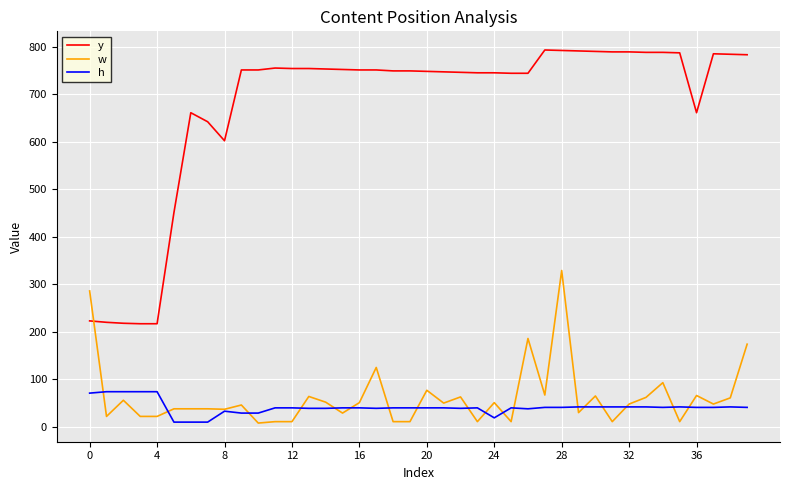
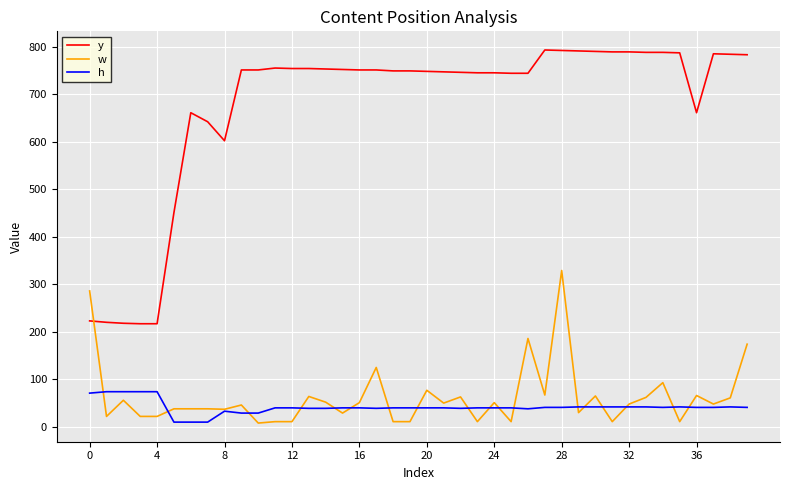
h, 24: 20 -> 40
